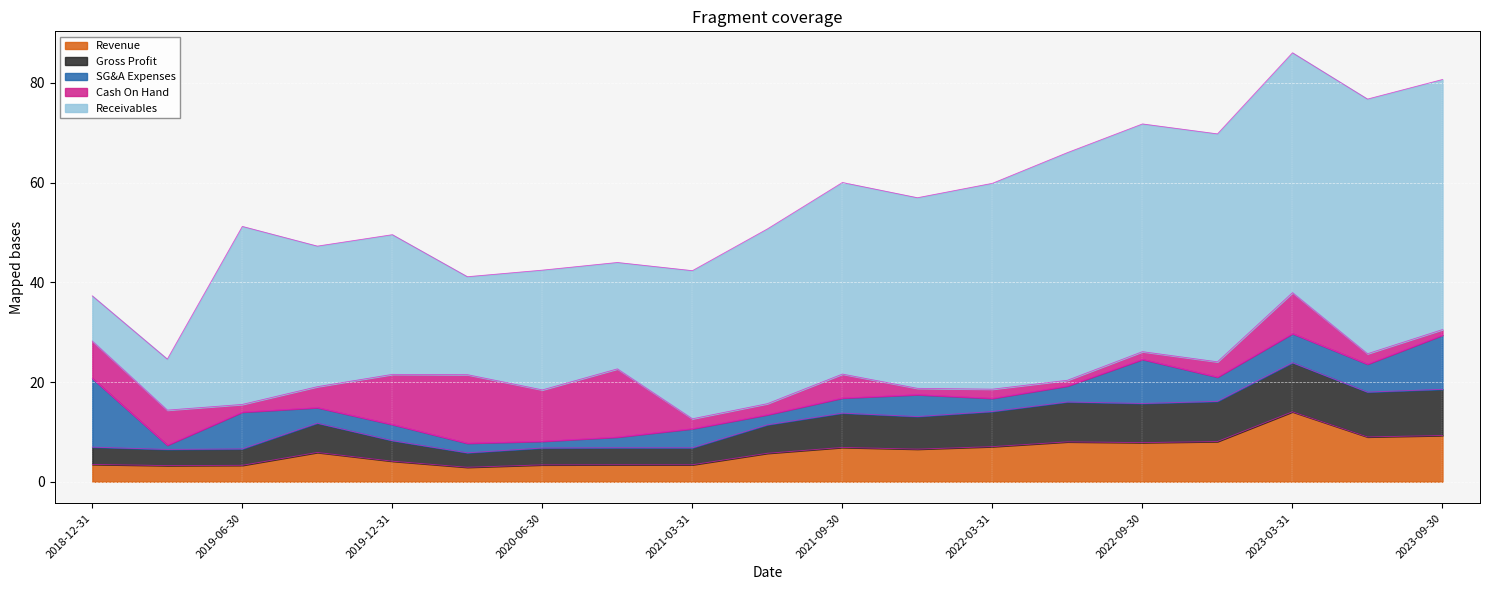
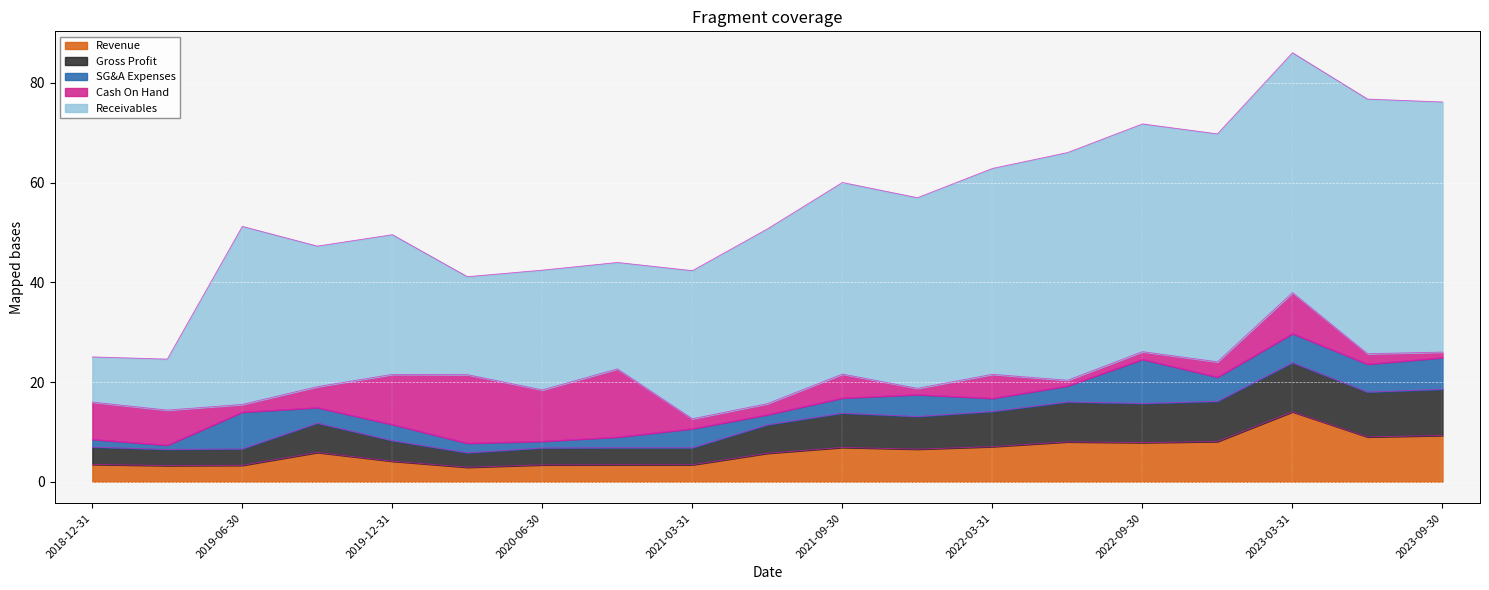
SG&A Expenses, 2018-12-31: 14 -> 2
Cash On Hand, 2022-03-31: 2 -> 5
SG&A Expenses, 2023-09-30: 11 -> 6
